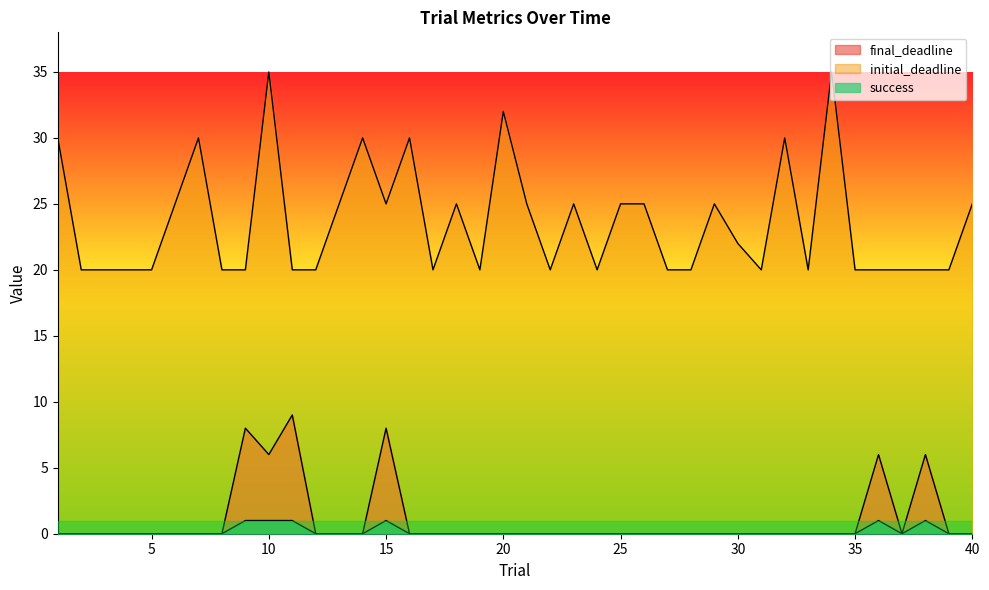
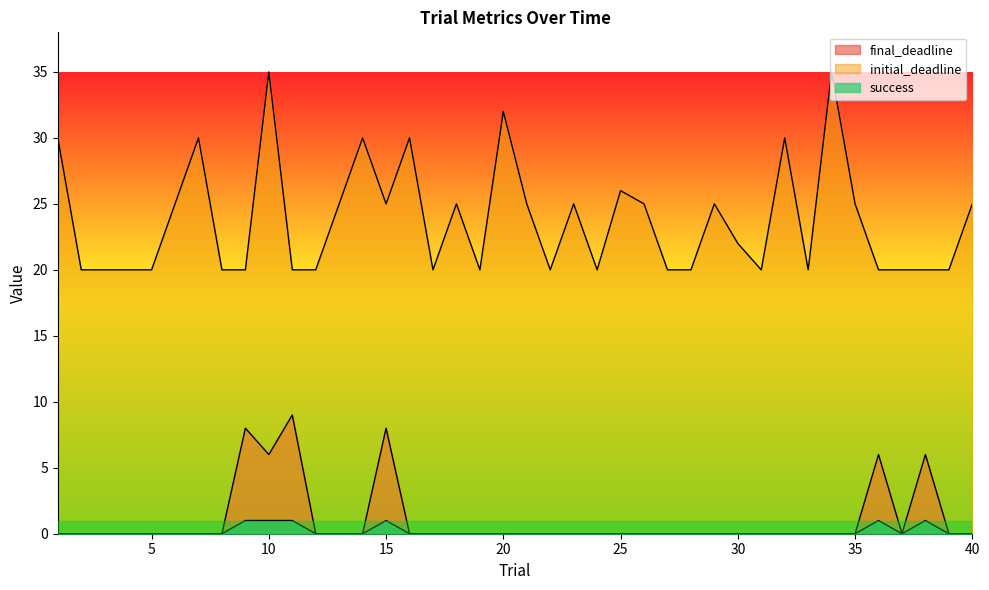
initial_deadline, 25: 25 -> 26
initial_deadline, 35: 20 -> 25
